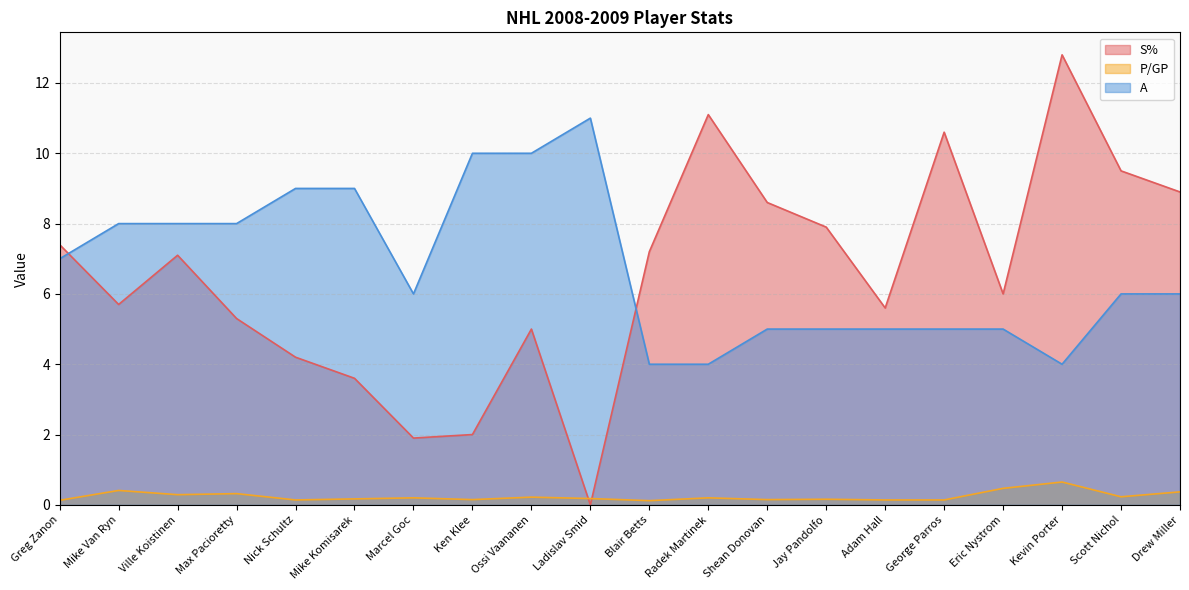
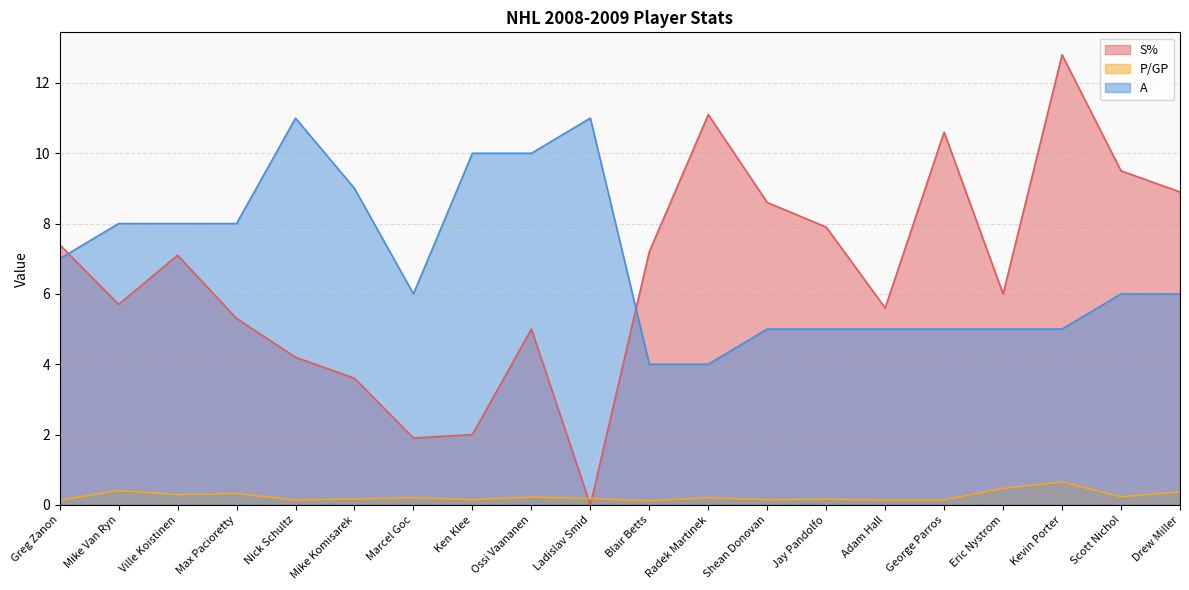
A, Nick Schultz: 9 -> 11
A, Kevin Porter: 4 -> 5
